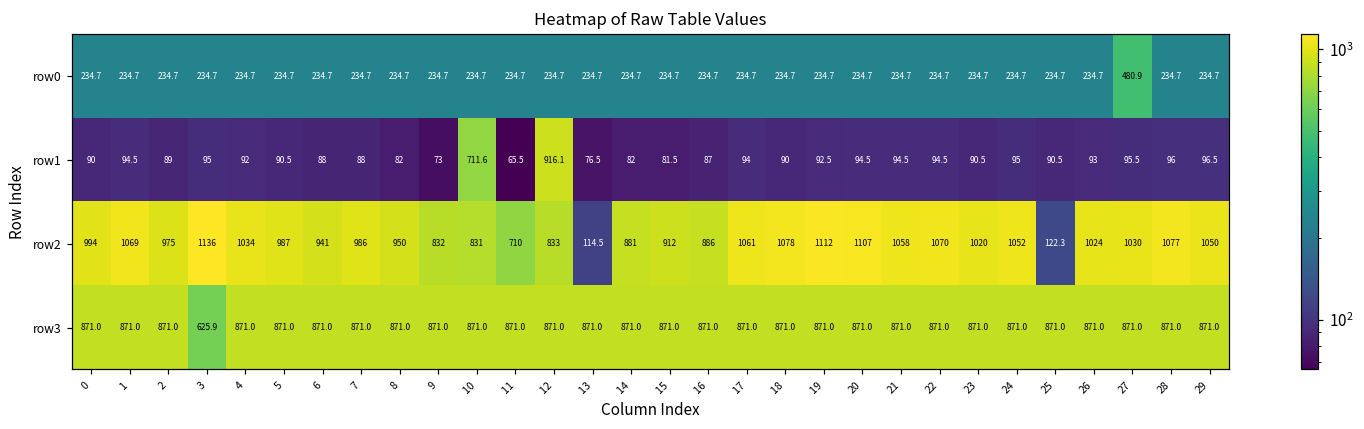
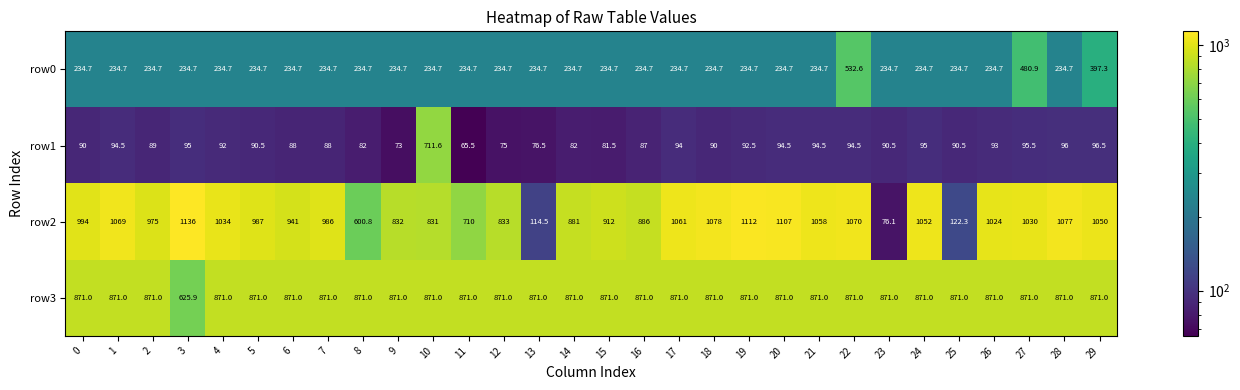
row0, 22: 234.7 -> 532.6
row0, 29: 234.7 -> 397.3
row1, 12: 916.1 -> 75
row2, 8: 950 -> 600.8
row2, 23: 1020 -> 76.1
